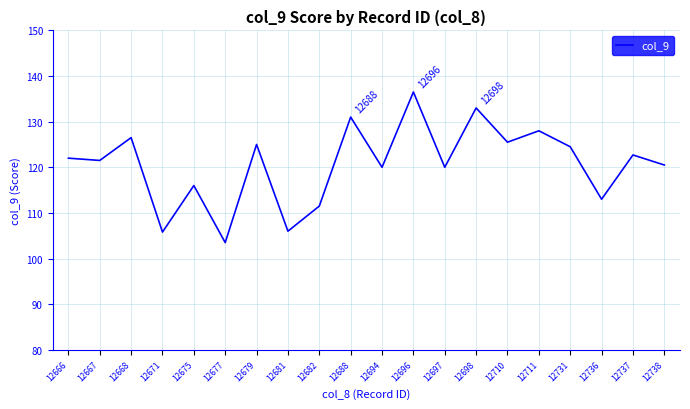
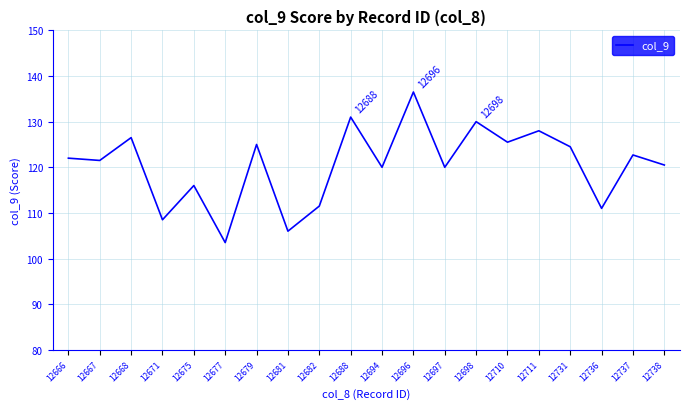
12671: 106 -> 109
12698: 133 -> 130
12736: 113 -> 111
